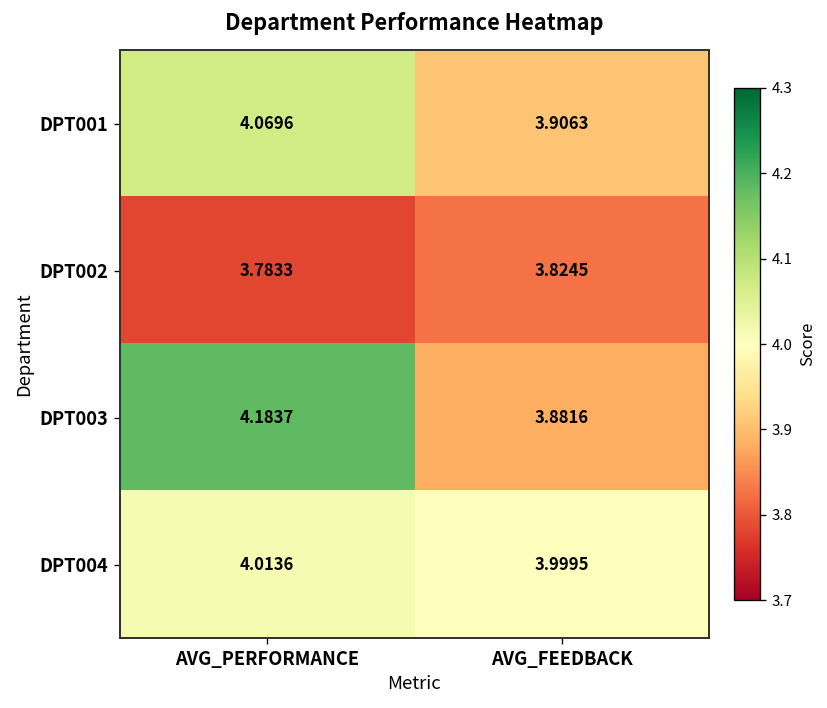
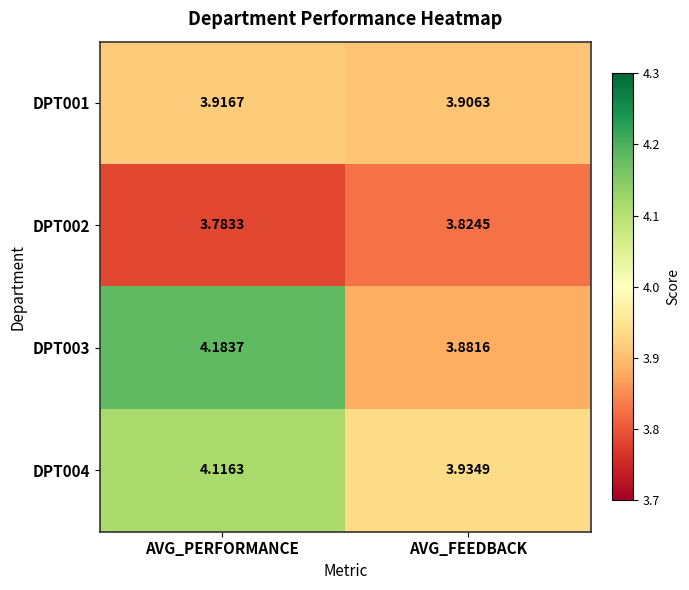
DPT001, AVG_PERFORMANCE: 4.0696 -> 3.9167
DPT004, AVG_PERFORMANCE: 4.0136 -> 4.1163
DPT004, AVG_FEEDBACK: 3.9995 -> 3.9349
